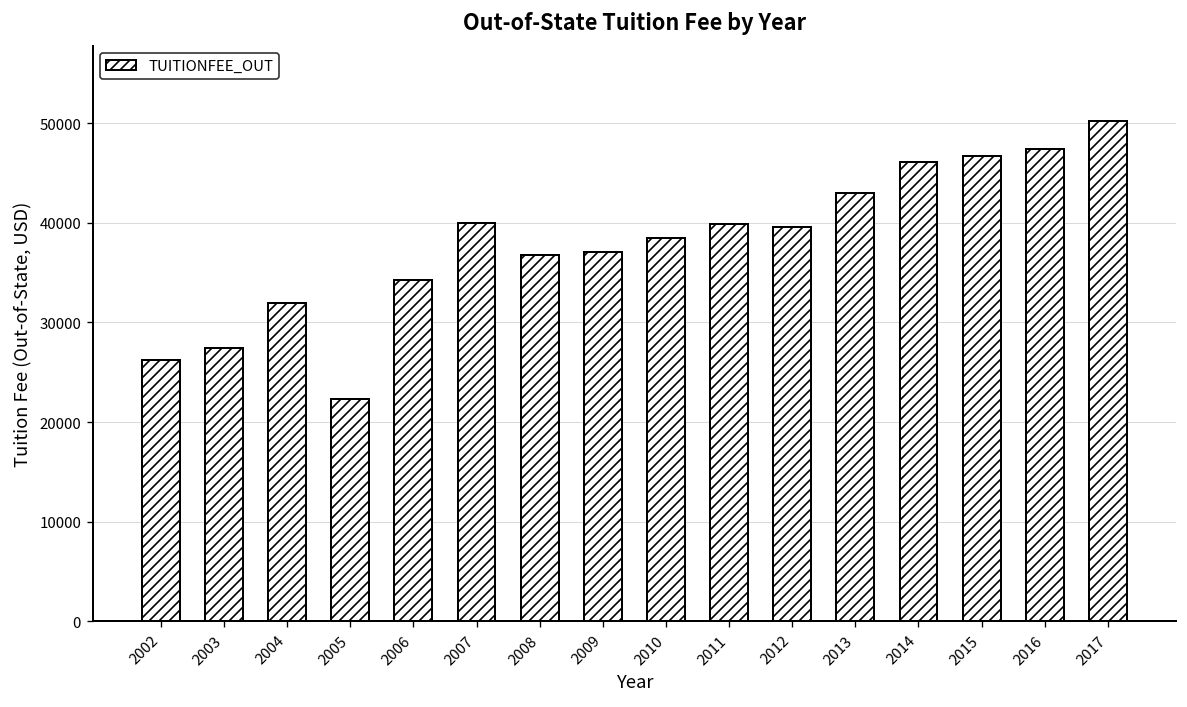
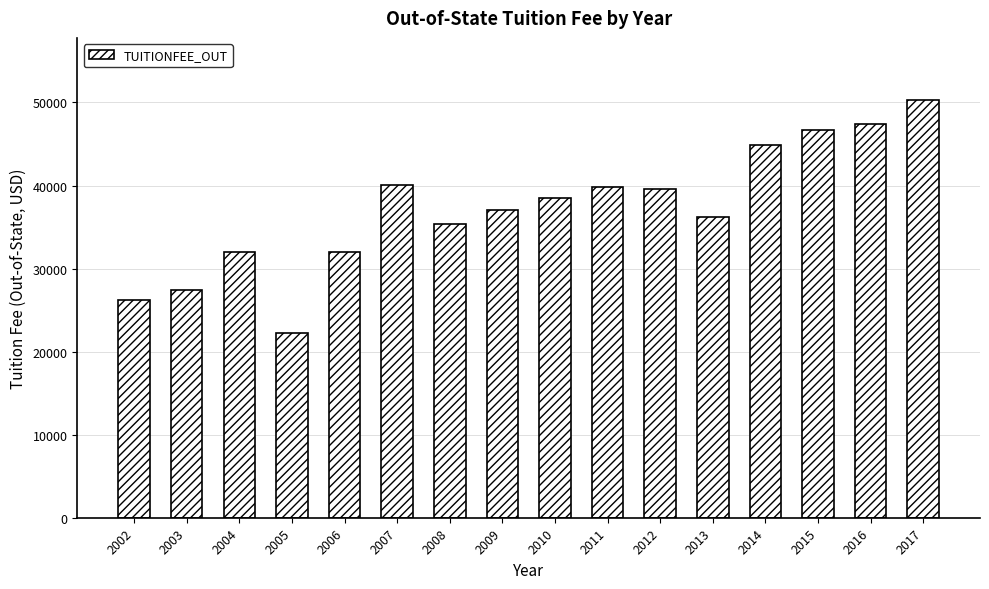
2006: 34000 -> 32000
2008: 37000 -> 35000
2013: 43000 -> 36000
2014: 46000 -> 45000
